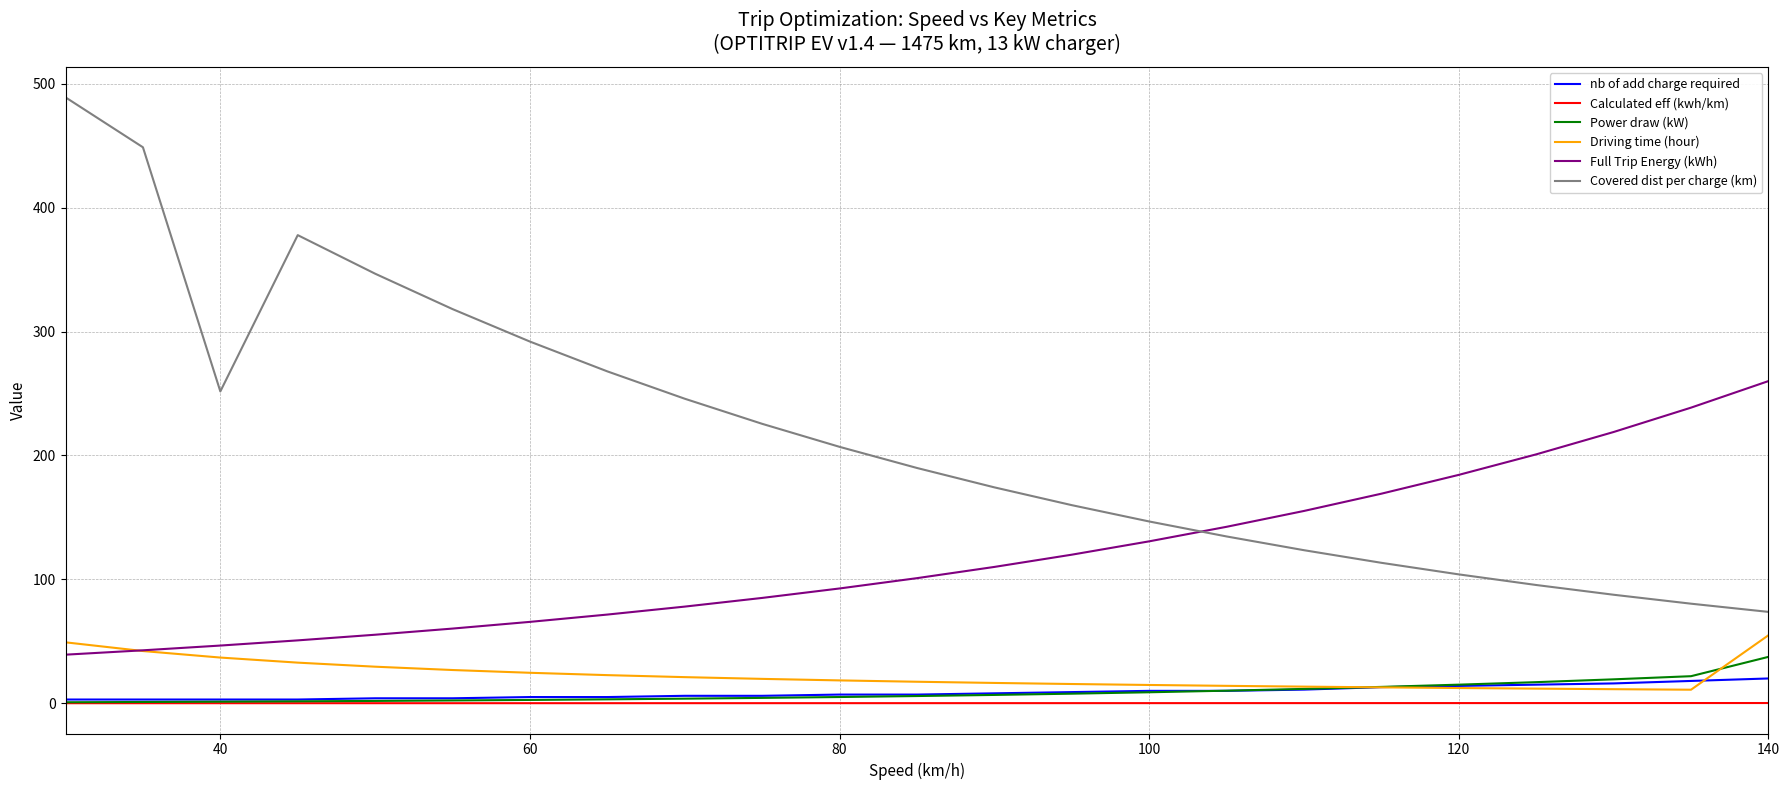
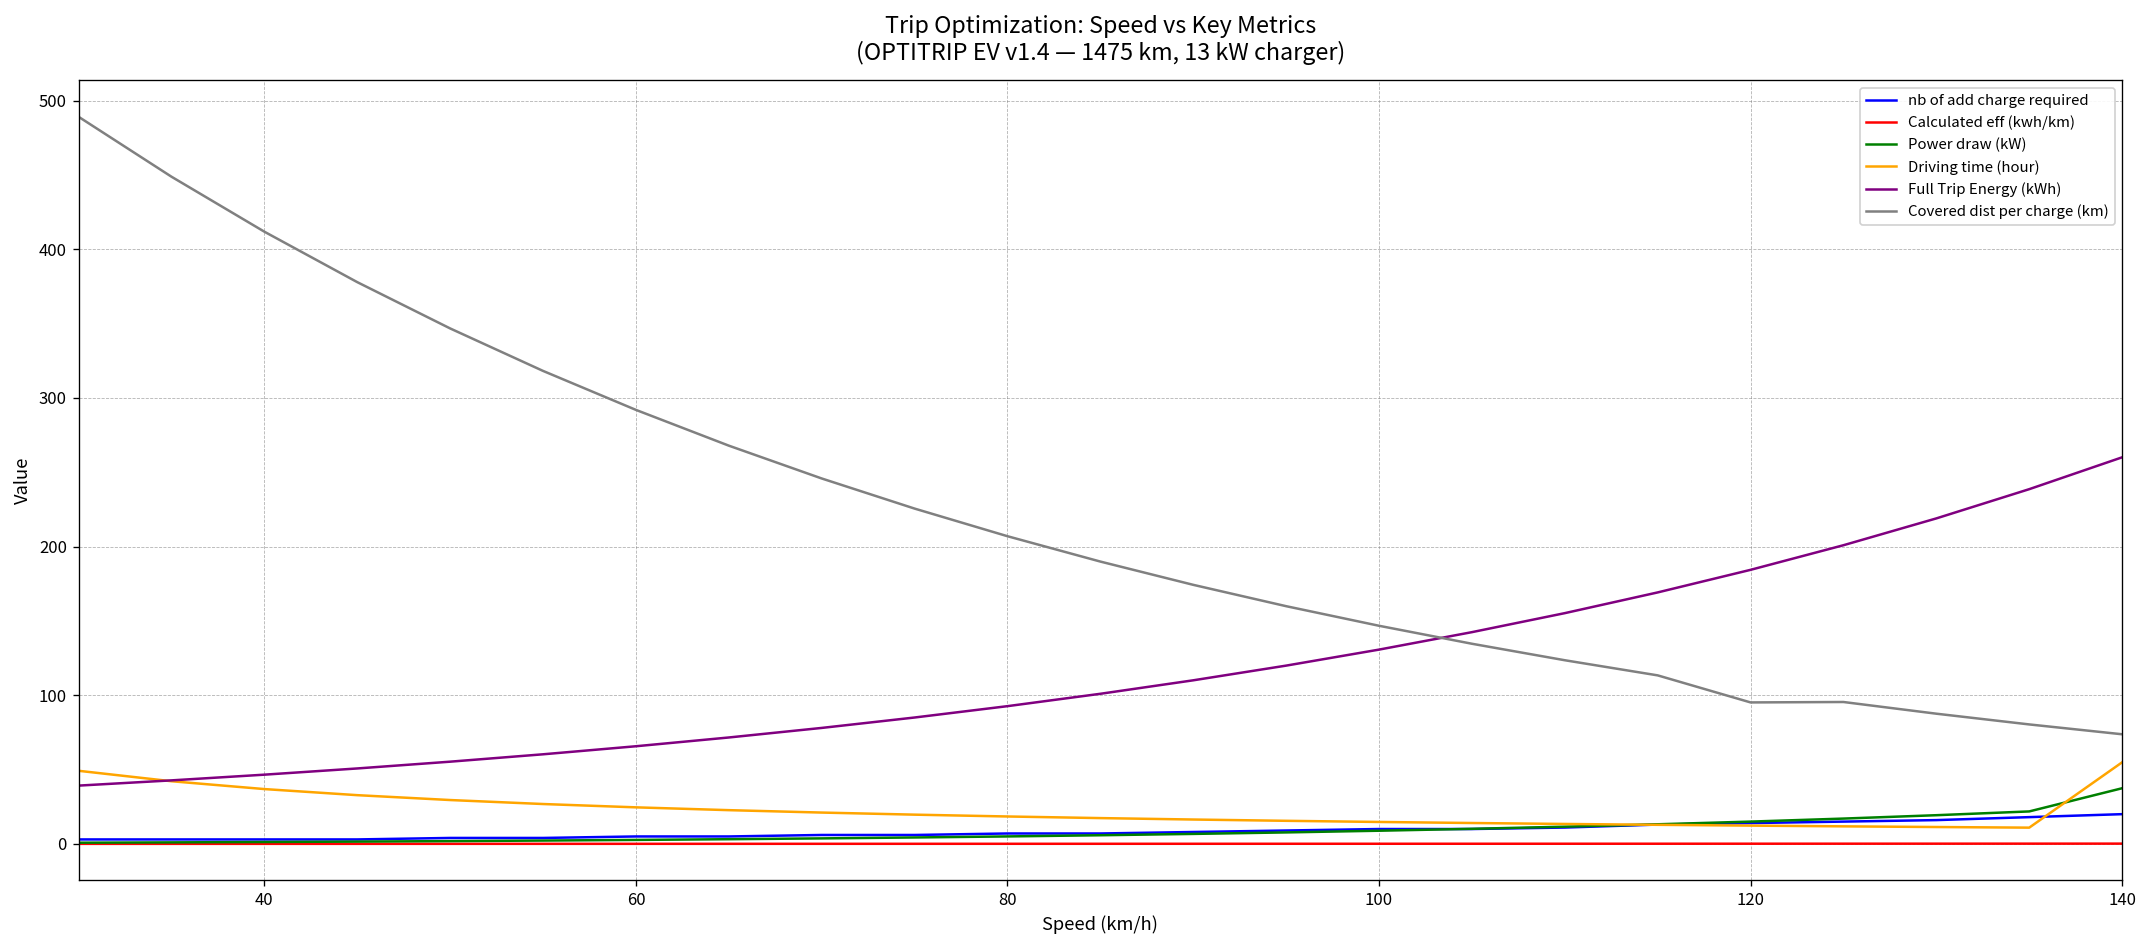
Covered dist per charge (km), 40: 252 -> 412
Covered dist per charge (km), 120: 104 -> 95
